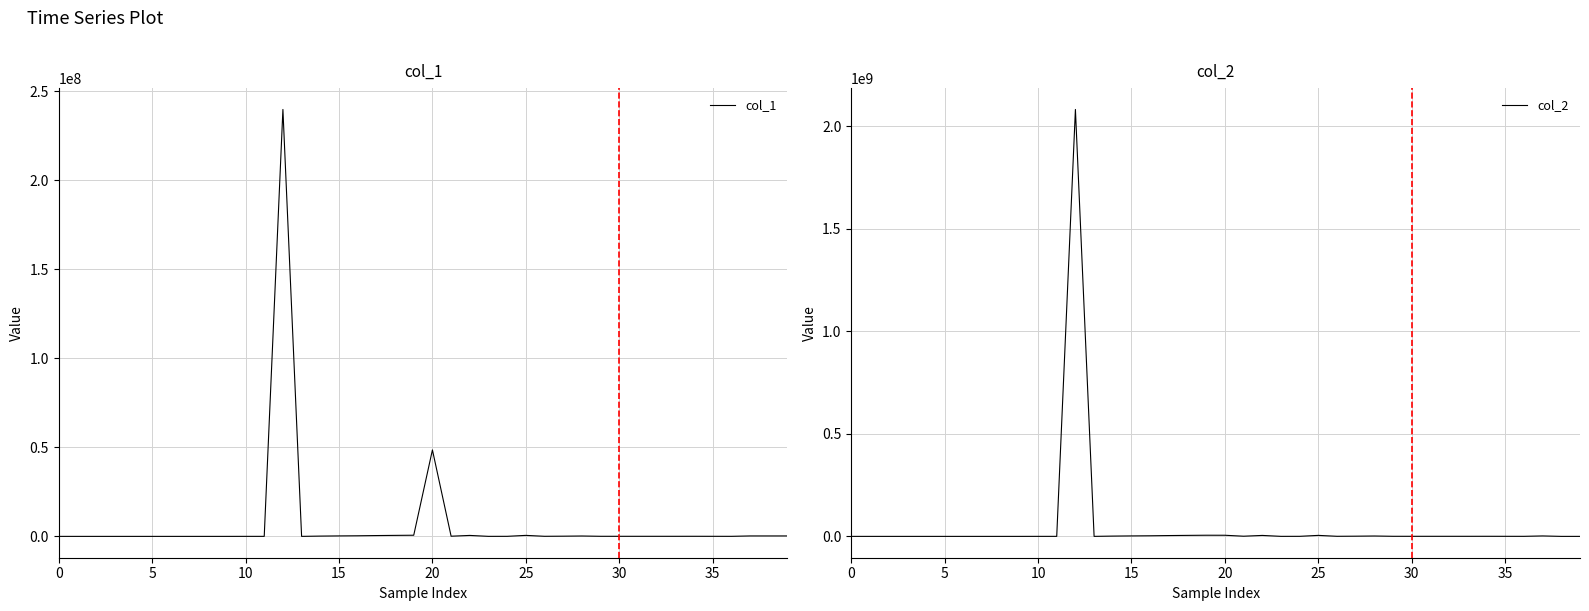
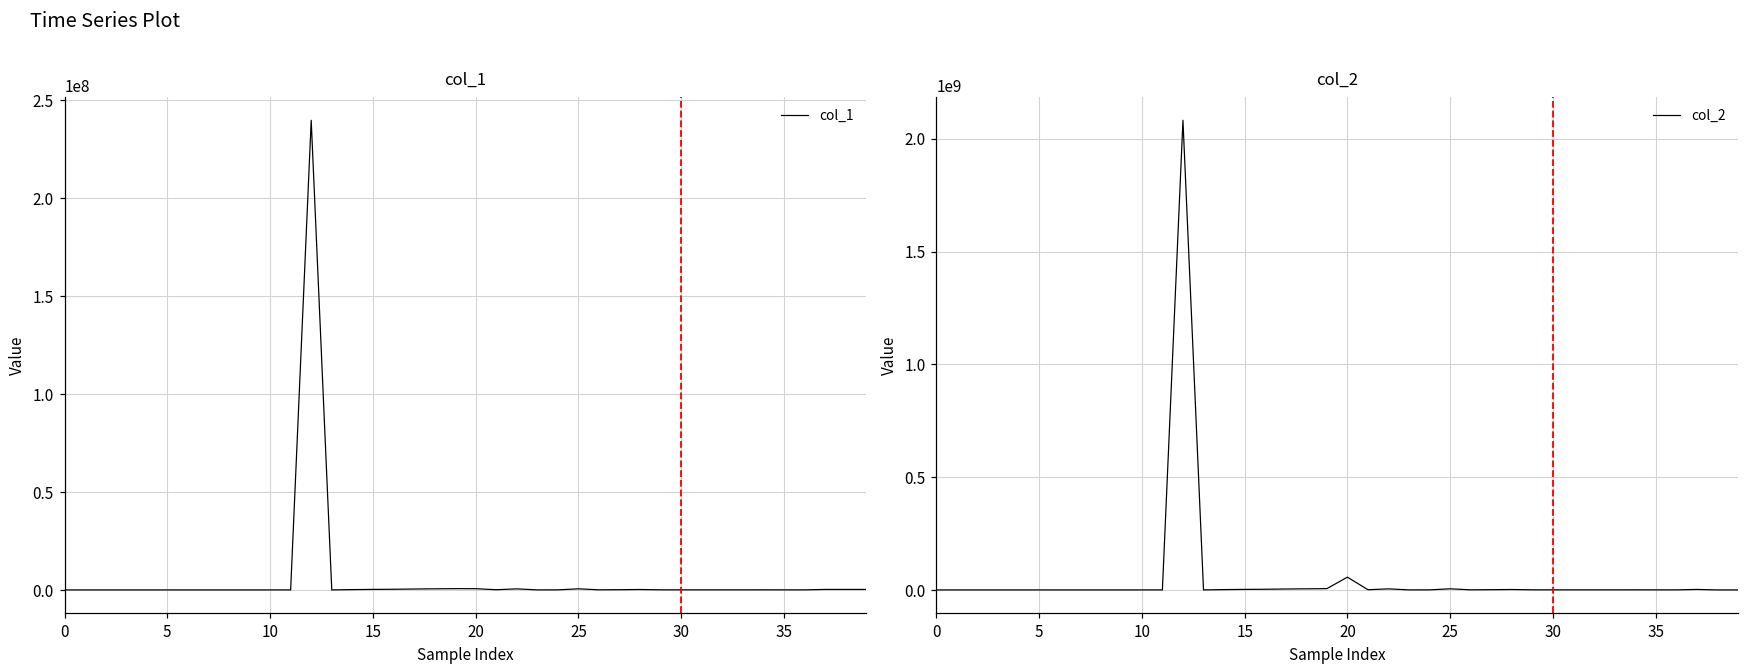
col_1, 20: 49000000 -> 1000000
col_2, 20: 10000000 -> 60000000
